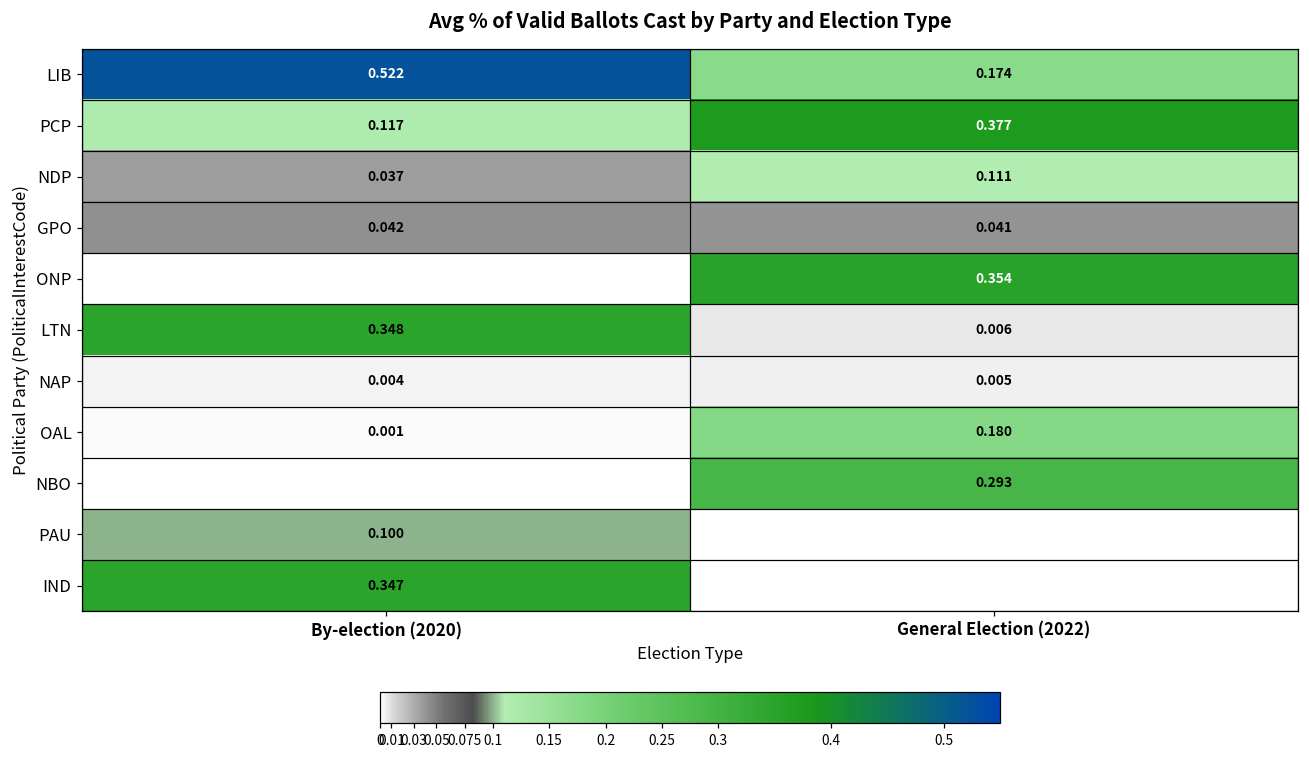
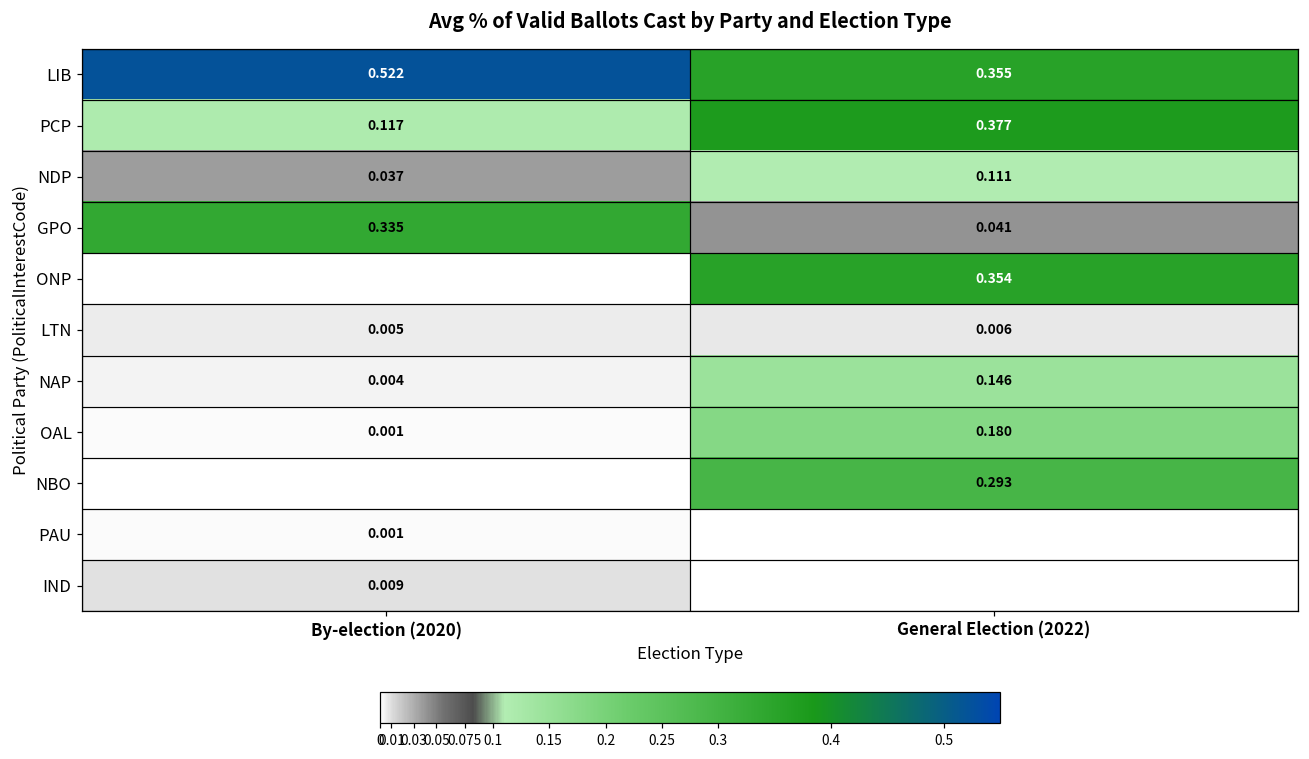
LIB, General Election (2022): 0.174 -> 0.355
GPO, By-election (2020): 0.042 -> 0.335
LTN, By-election (2020): 0.348 -> 0.005
NAP, General Election (2022): 0.005 -> 0.146
PAU, By-election (2020): 0.100 -> 0.001
IND, By-election (2020): 0.347 -> 0.009
